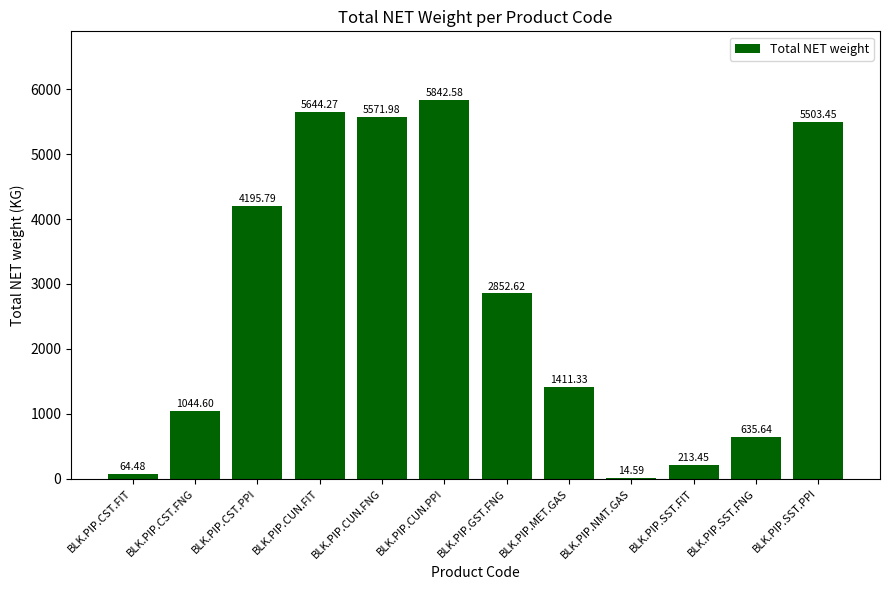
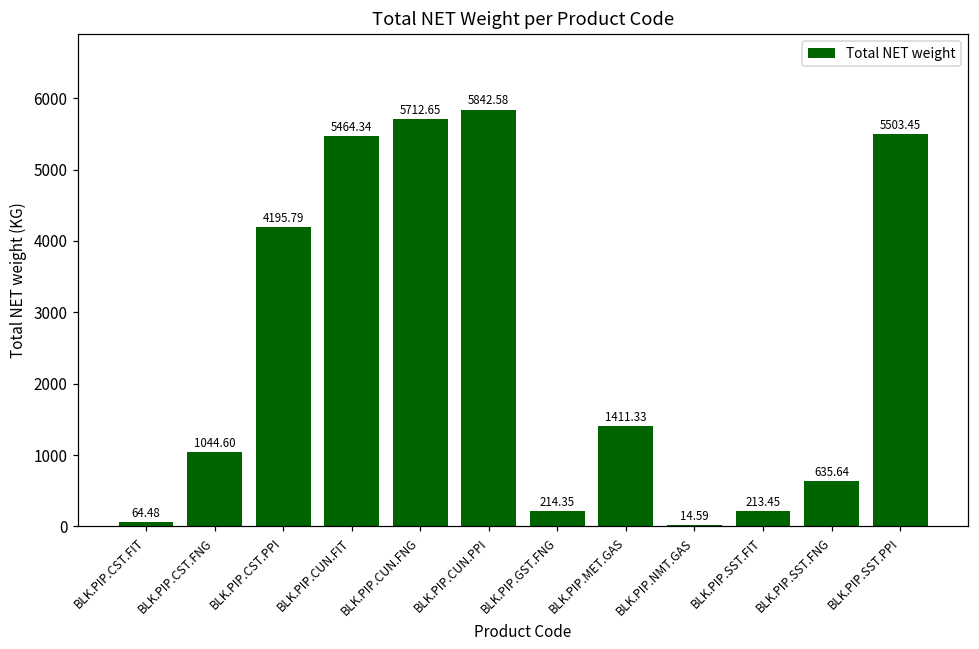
BLK.PIP.CUN.FIT: 5644.27 -> 5464.34
BLK.PIP.CUN.FNG: 5571.98 -> 5712.65
BLK.PIP.GST.FNG: 2852.62 -> 214.35
